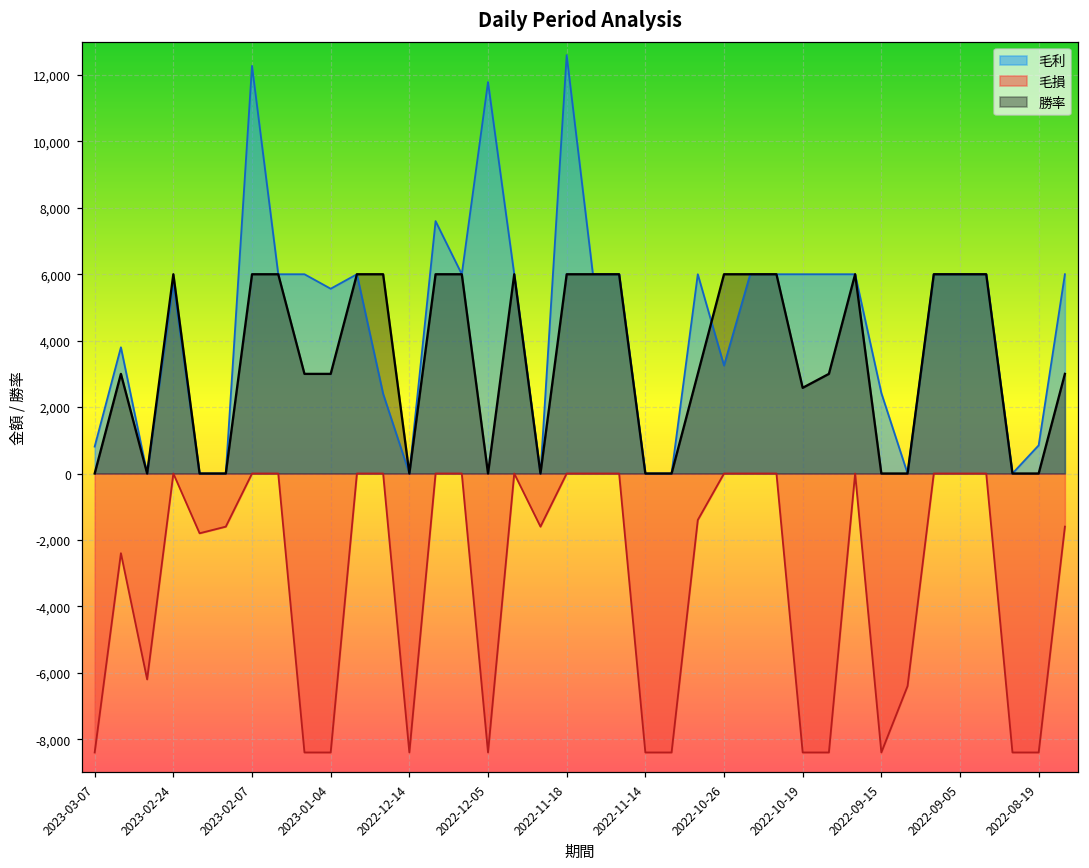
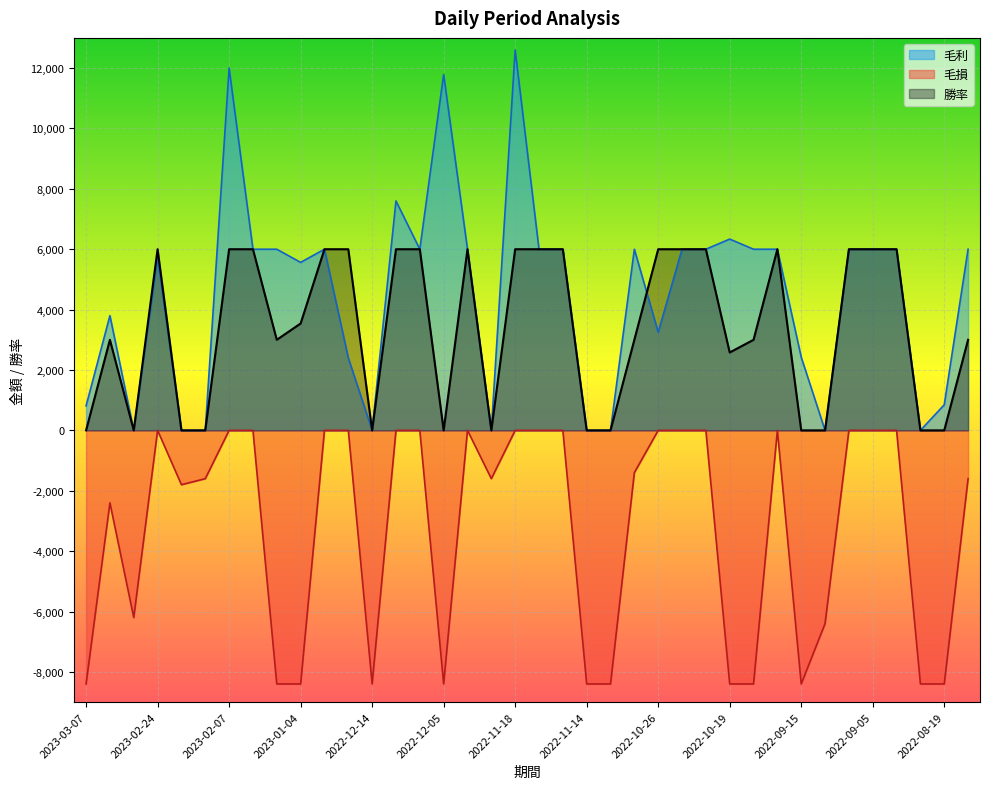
毛利, 2023-02-07: 12,300 -> 12,000
勝率, 2023-01-04: 3,000 -> 3,500
毛利, 2022-10-19: 6,000 -> 6,300
